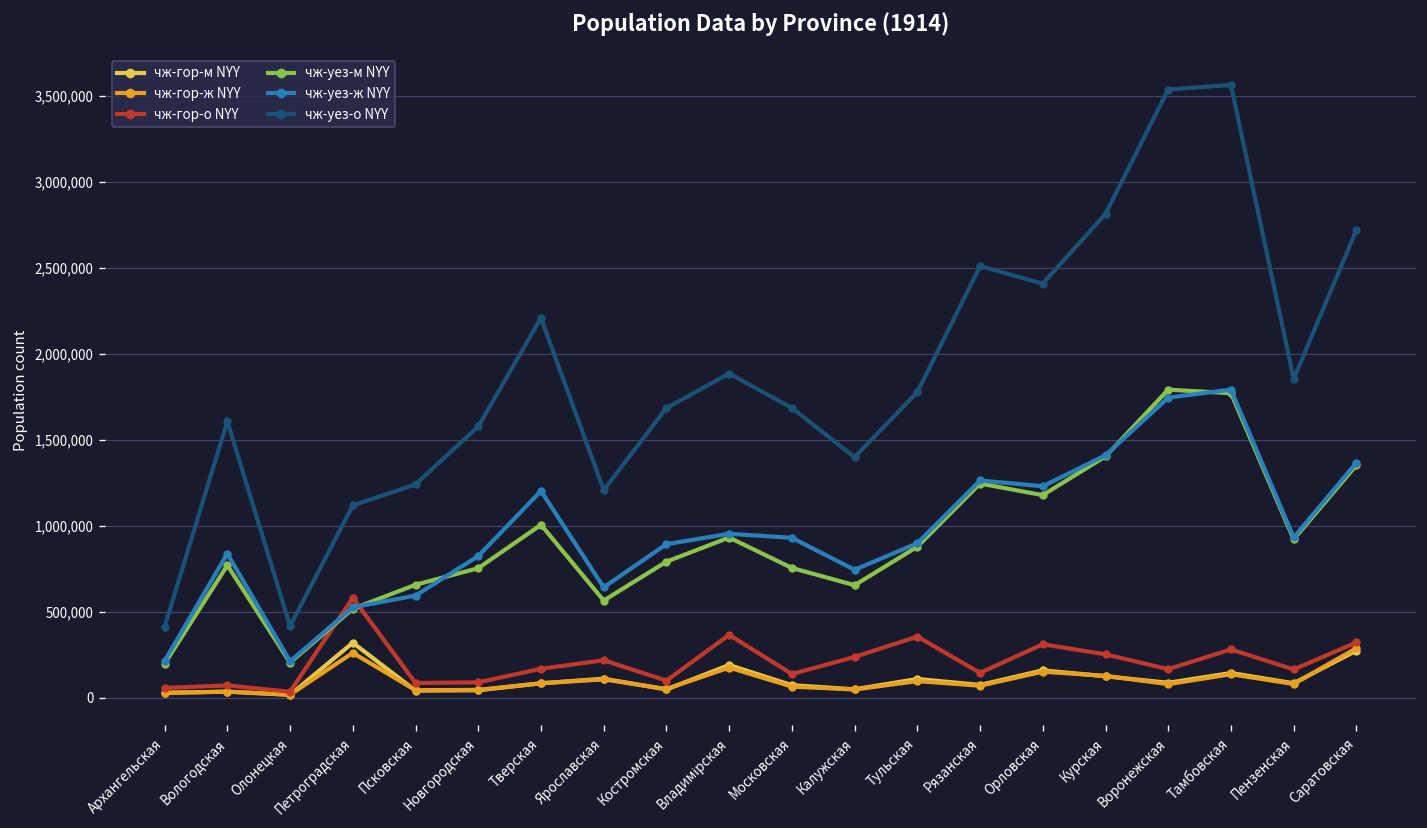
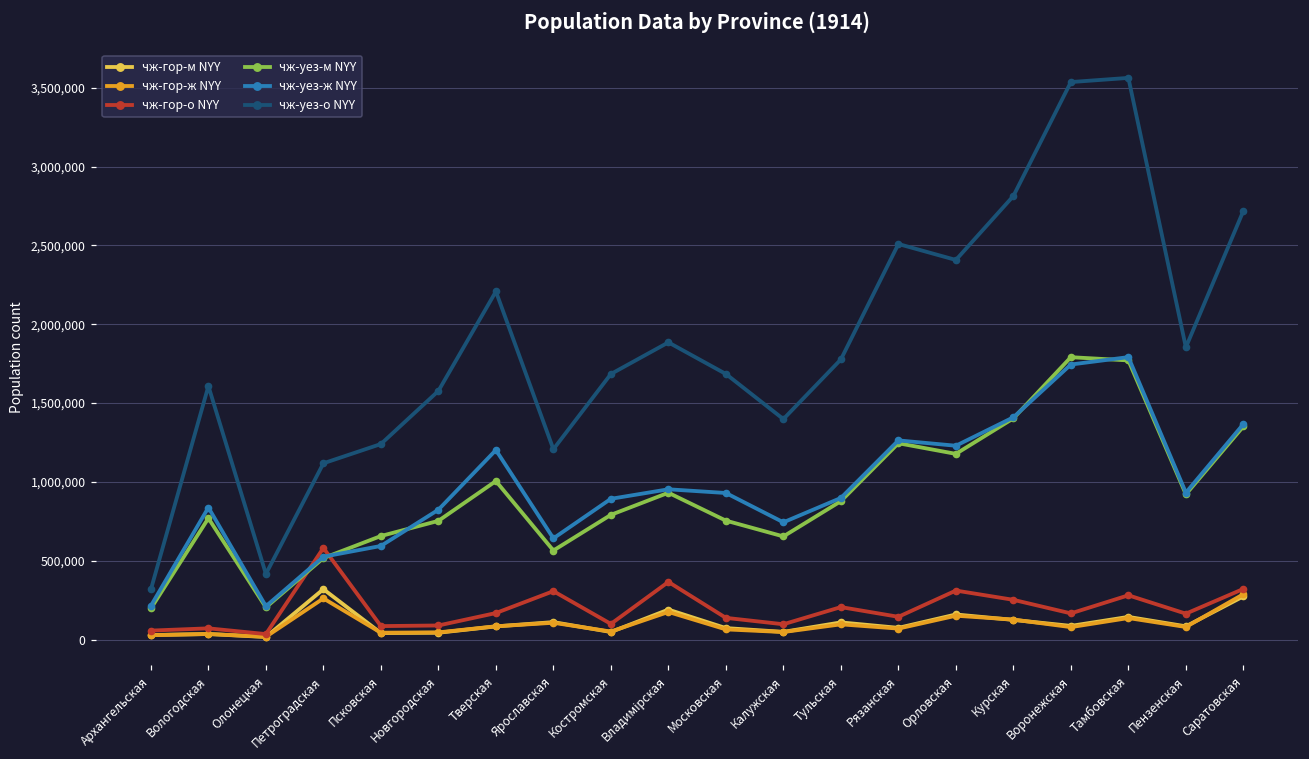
чж-уез-о NYY, Архангельская: 410,000 -> 320,000
чж-гор-о NYY, Ярославская: 220,000 -> 310,000
чж-гор-о NYY, Калужская: 240,000 -> 100,000
чж-гор-о NYY, Тульская: 360,000 -> 210,000
